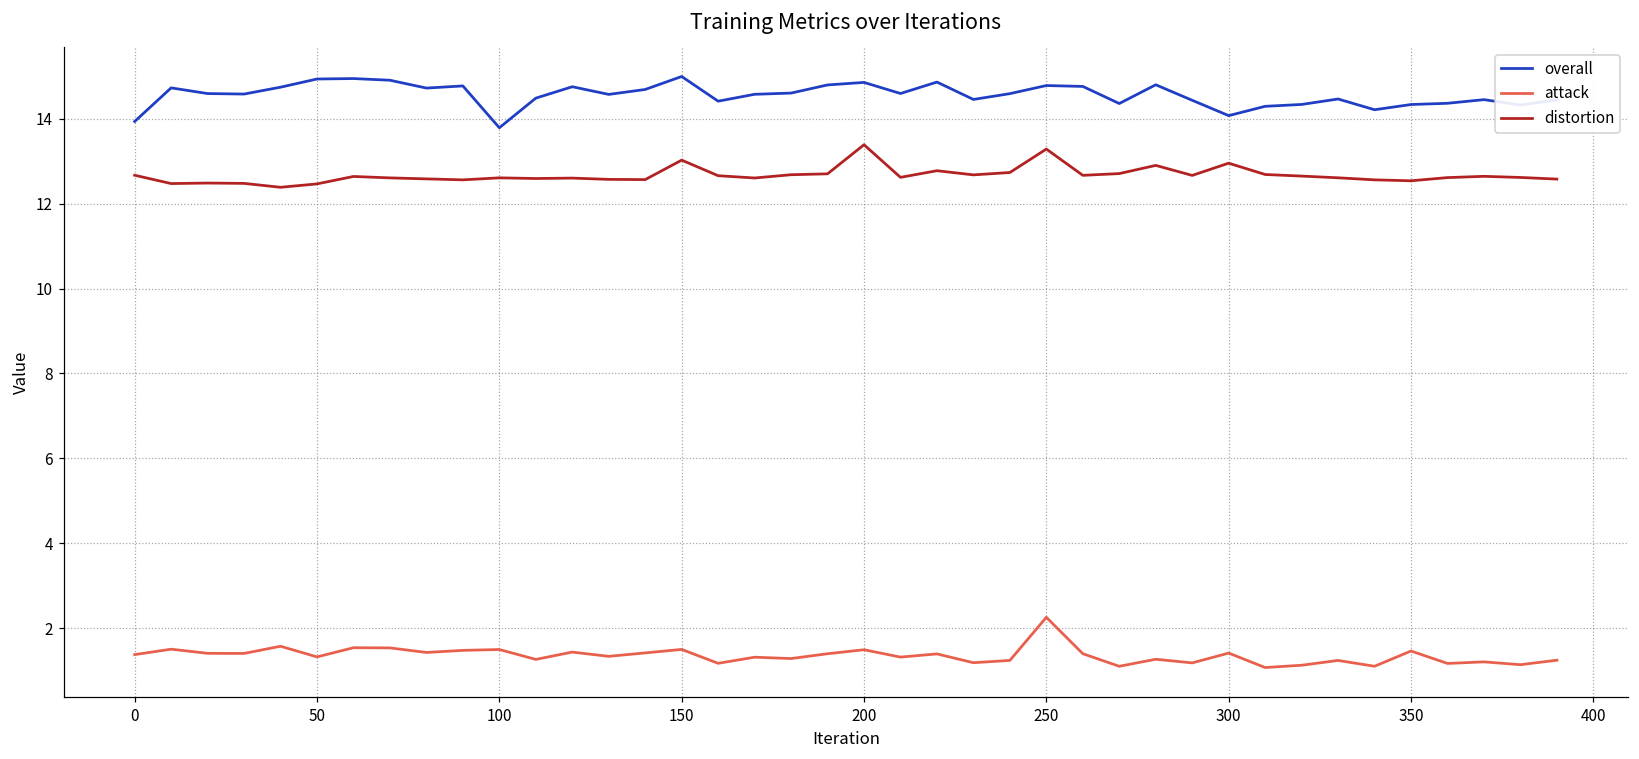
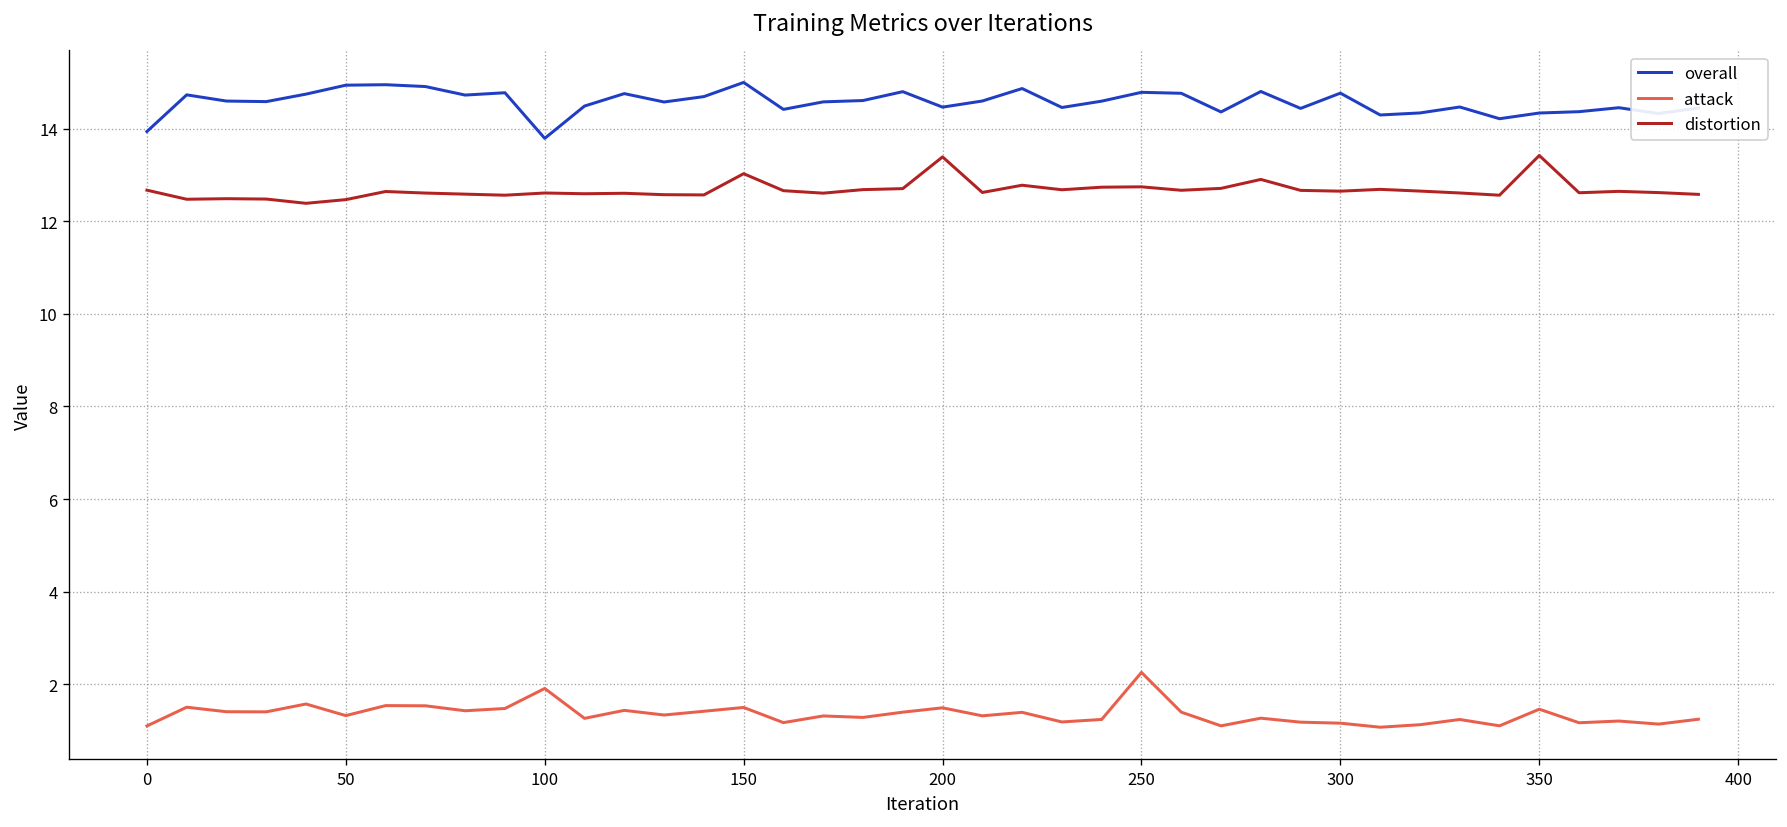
attack, 0: 1.4 -> 1.1
attack, 100: 1.5 -> 1.9
overall, 200: 14.9 -> 14.5
distortion, 250: 13.3 -> 12.7
overall, 300: 14.1 -> 14.8
attack, 300: 1.4 -> 1.2
distortion, 300: 13.0 -> 12.6
distortion, 350: 12.5 -> 13.4
